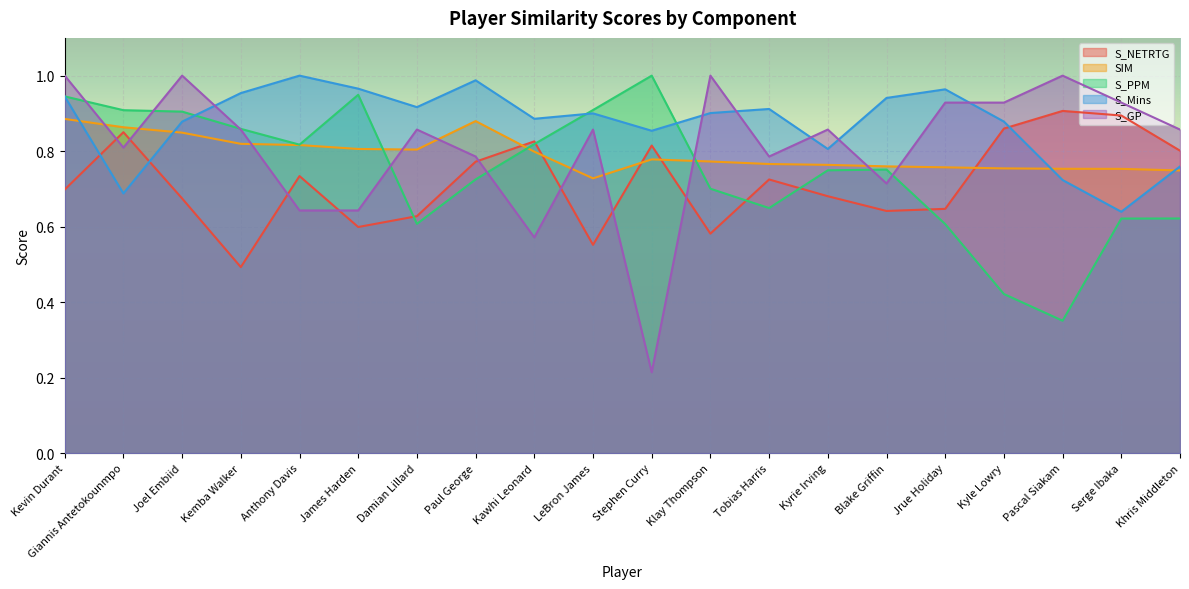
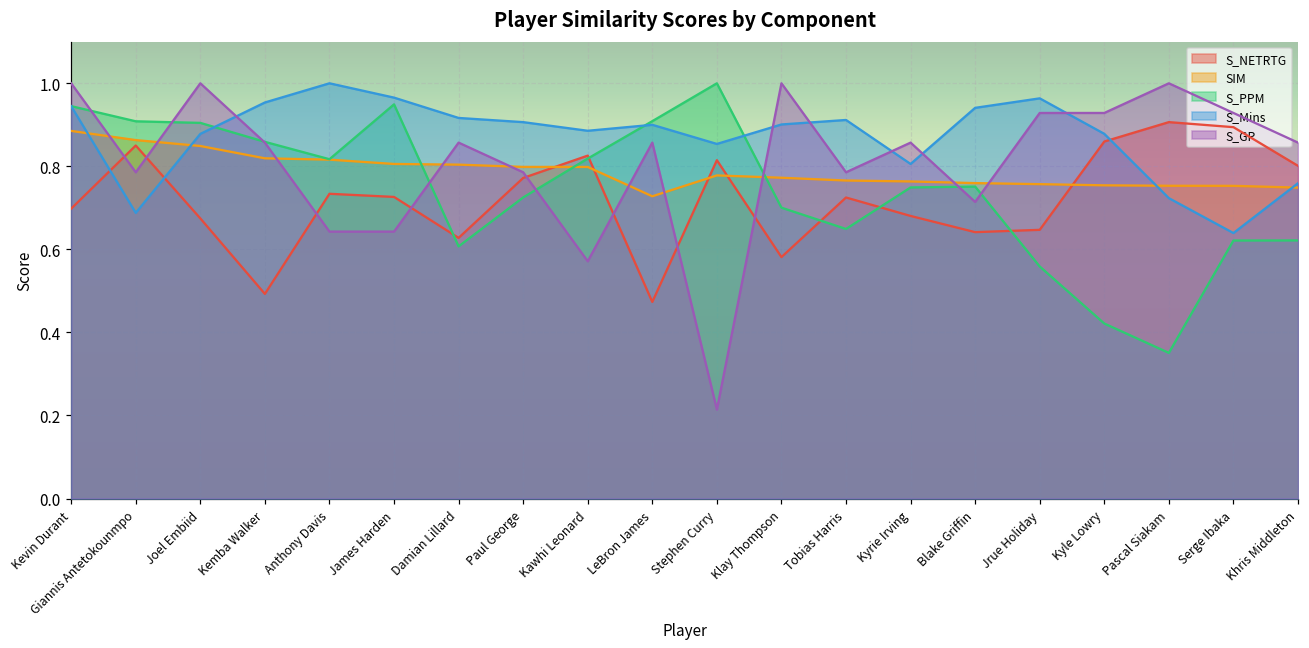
S_GP, Giannis Antetokounmpo: 0.81 -> 0.79
S_NETRTG, James Harden: 0.60 -> 0.73
SIM, Paul George: 0.88 -> 0.80
S_Mins, Paul George: 0.99 -> 0.91
S_NETRTG, LeBron James: 0.55 -> 0.47
S_PPM, Jrue Holiday: 0.61 -> 0.56
